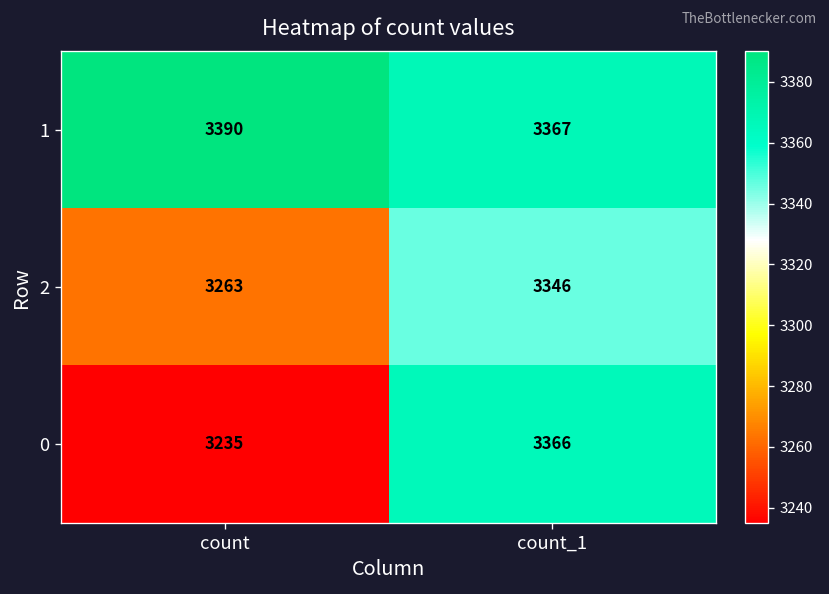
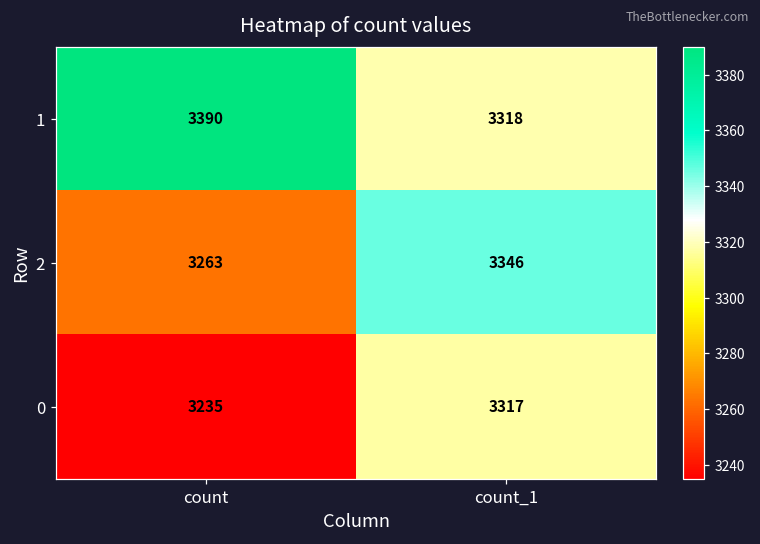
1, count_1: 3367 -> 3318
0, count_1: 3366 -> 3317
